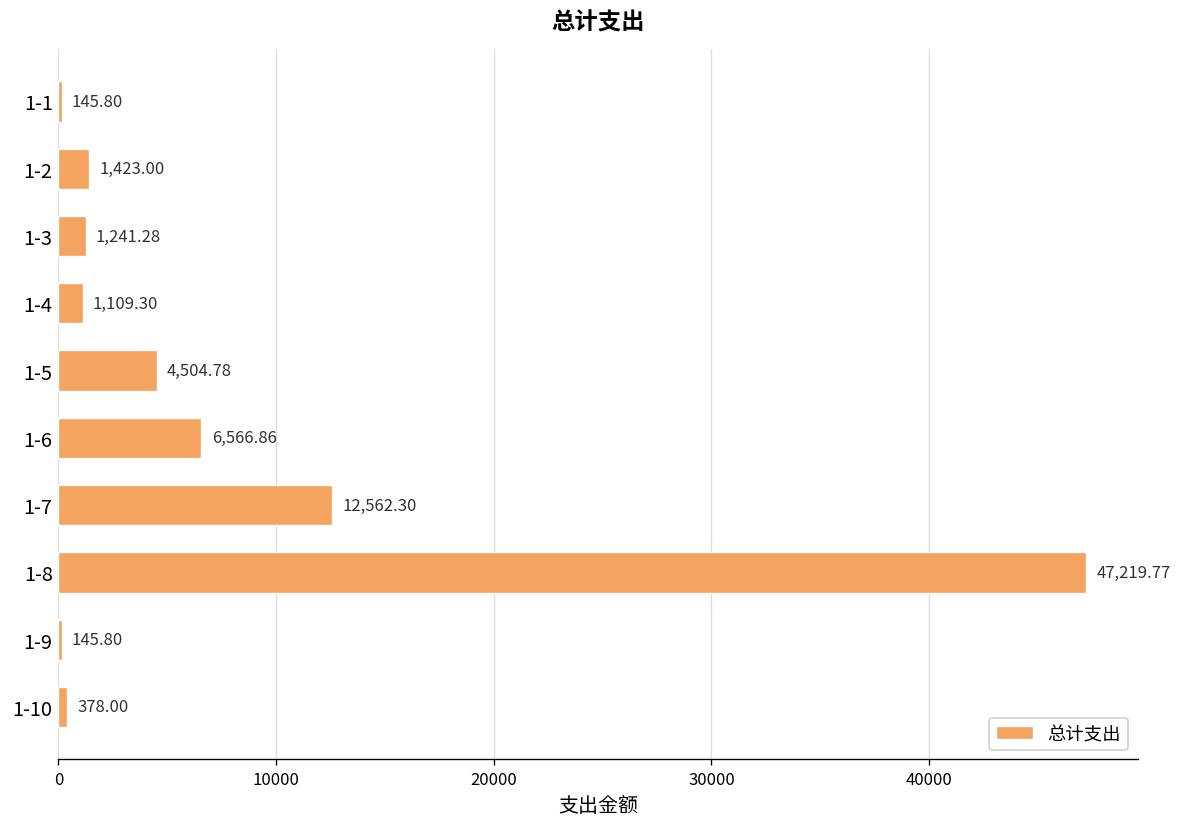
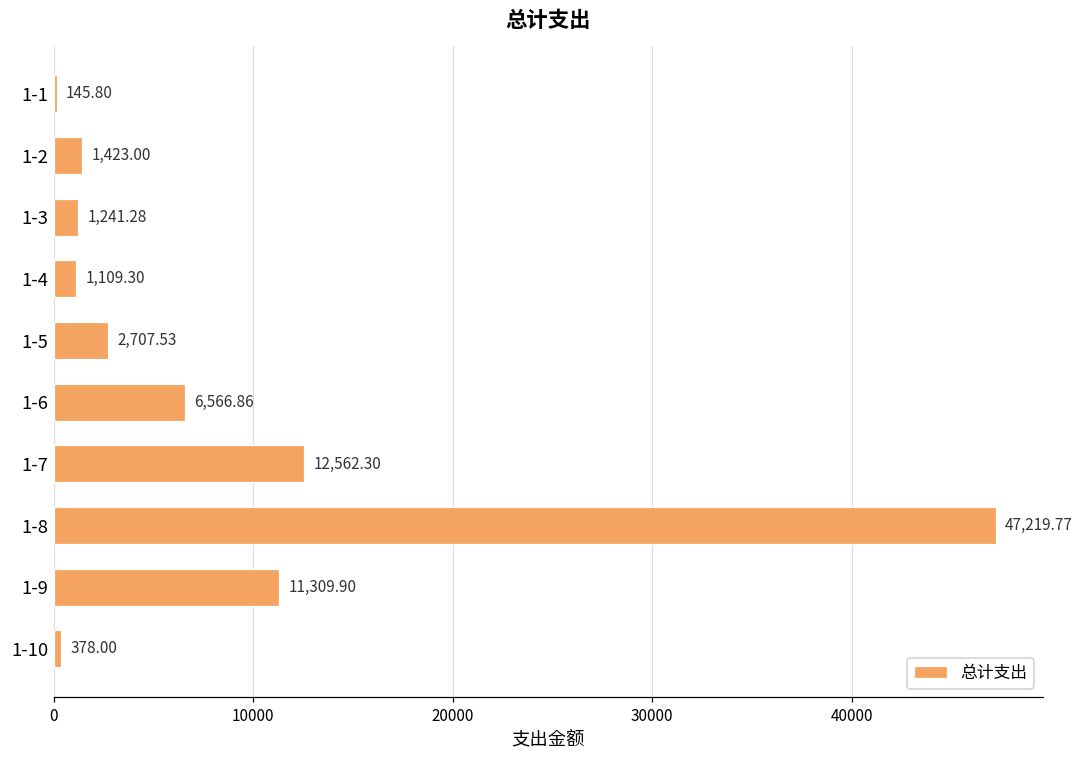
1-5: 4,504.78 -> 2,707.53
1-9: 145.80 -> 11,309.90
